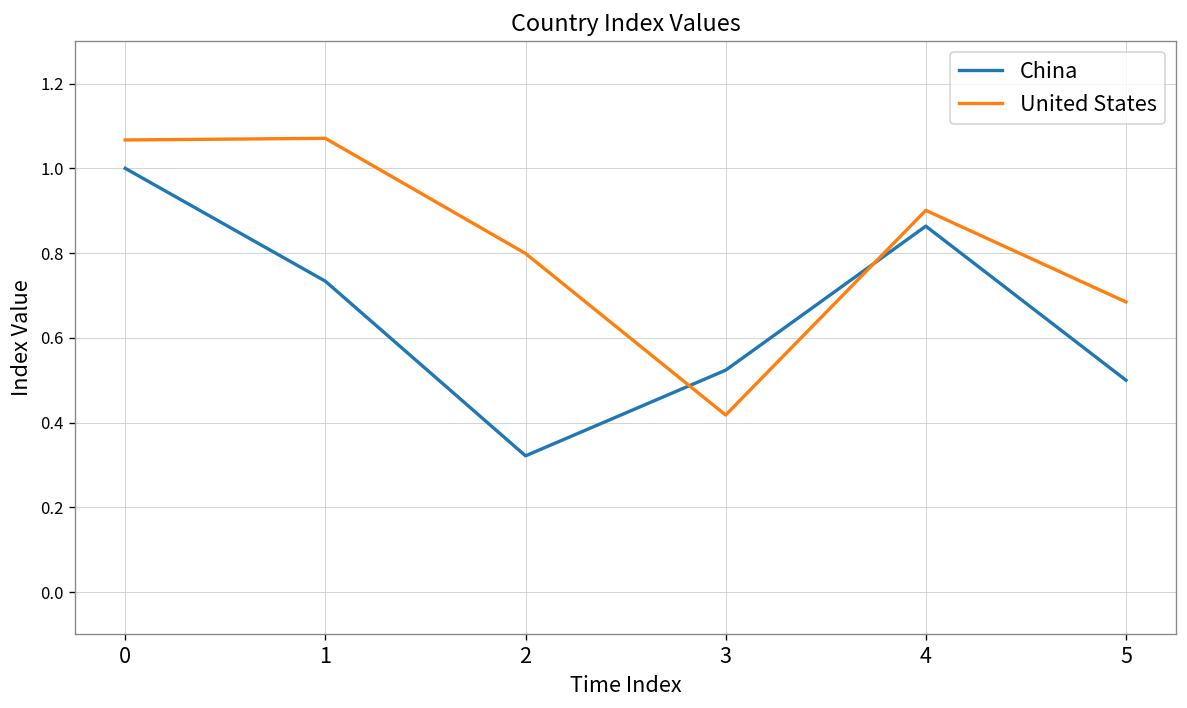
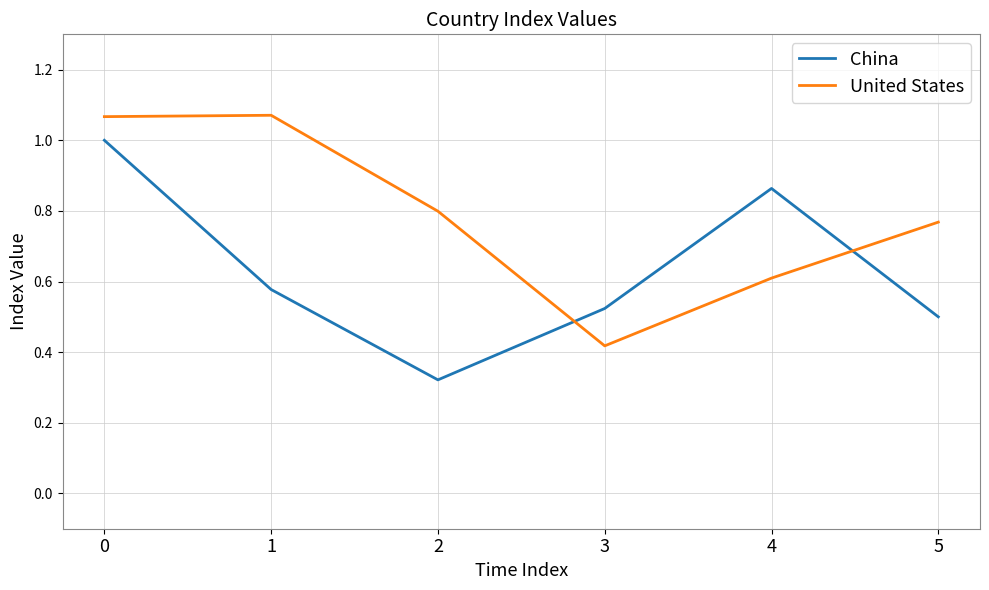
China, 1: 0.73 -> 0.58
United States, 4: 0.90 -> 0.61
United States, 5: 0.68 -> 0.77
